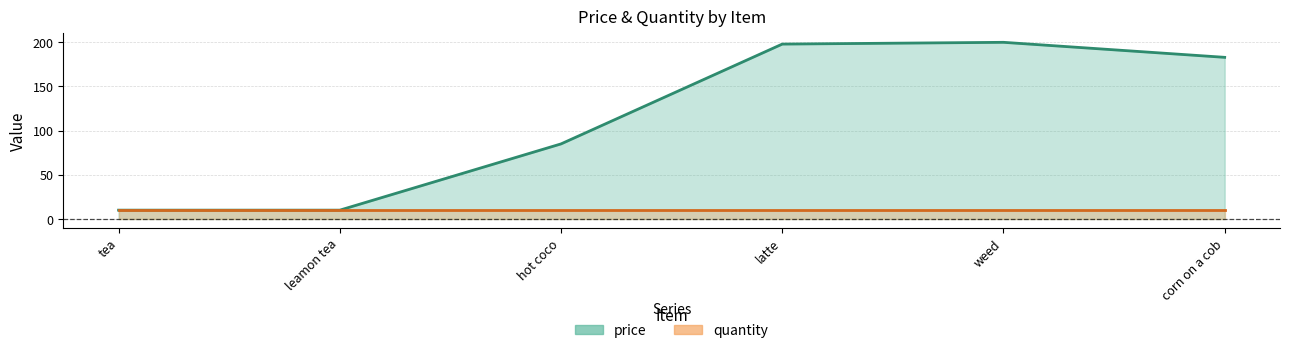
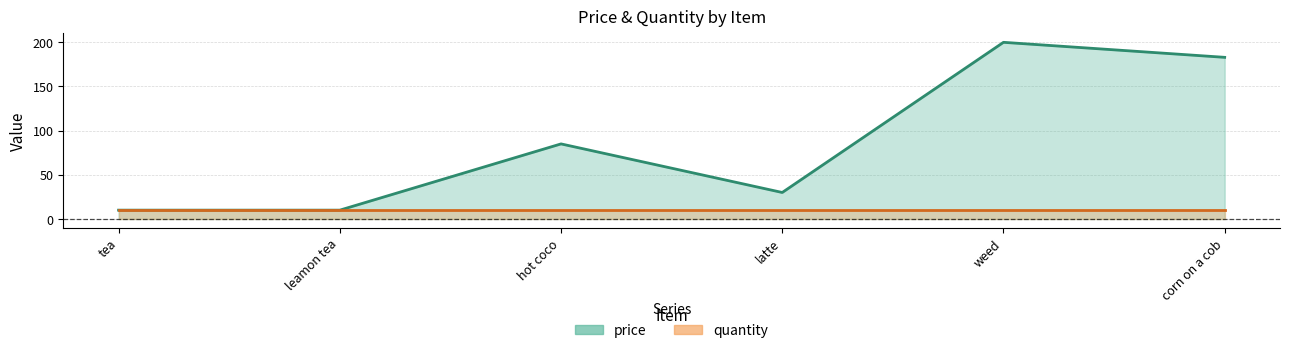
price, latte: 200 -> 30
